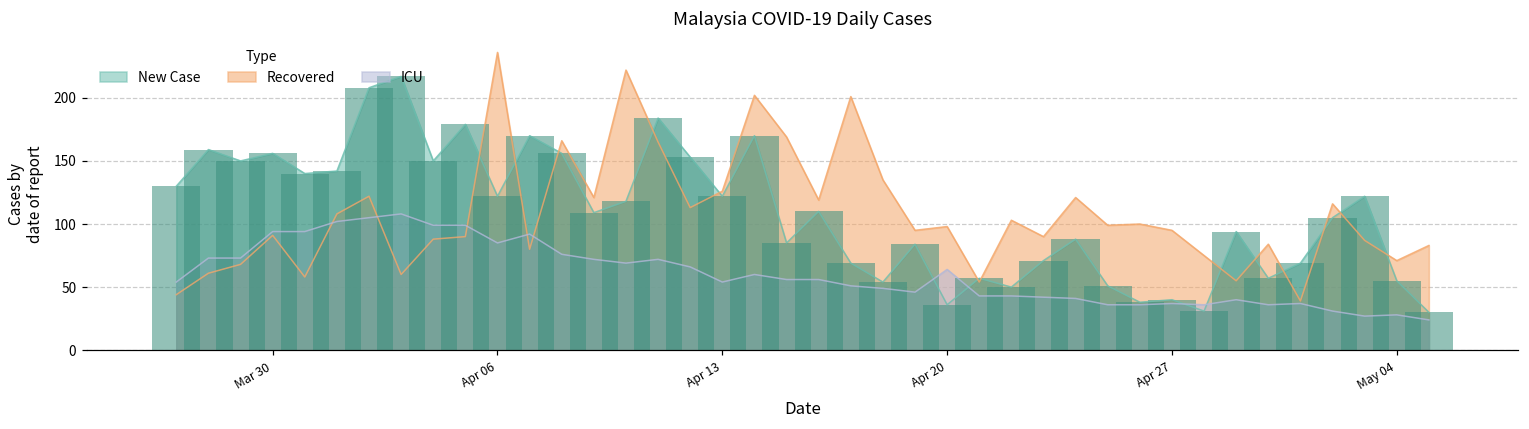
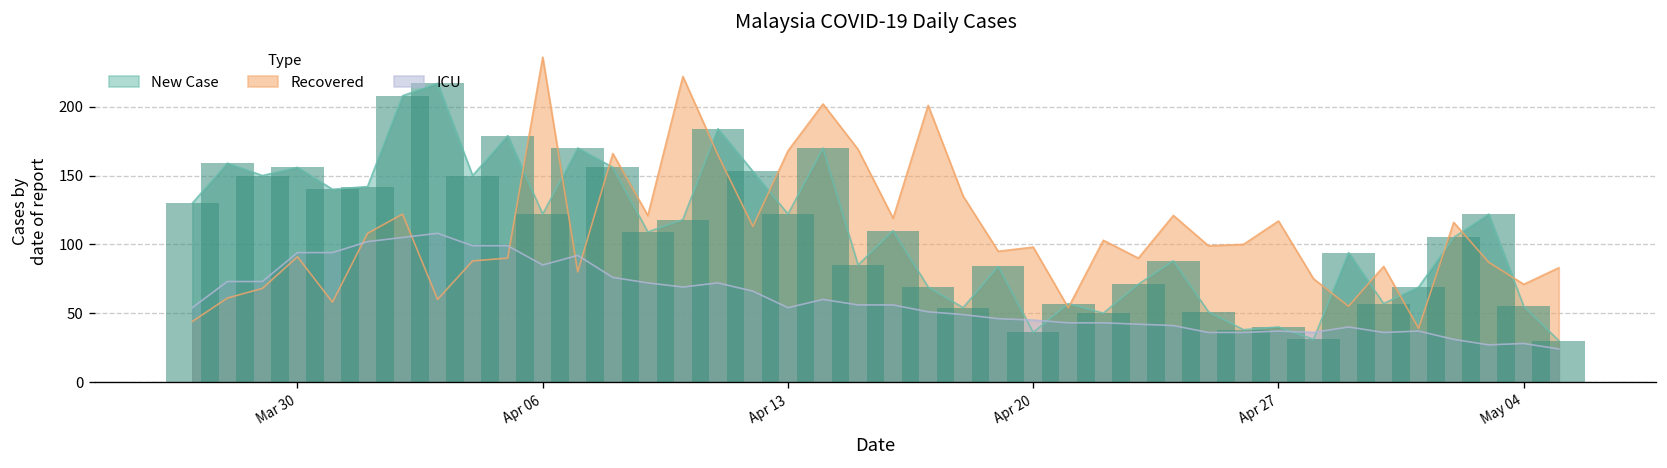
Recovered, Apr 13: 126 -> 168
ICU, Apr 20: 64 -> 45
Recovered, Apr 27: 95 -> 117
